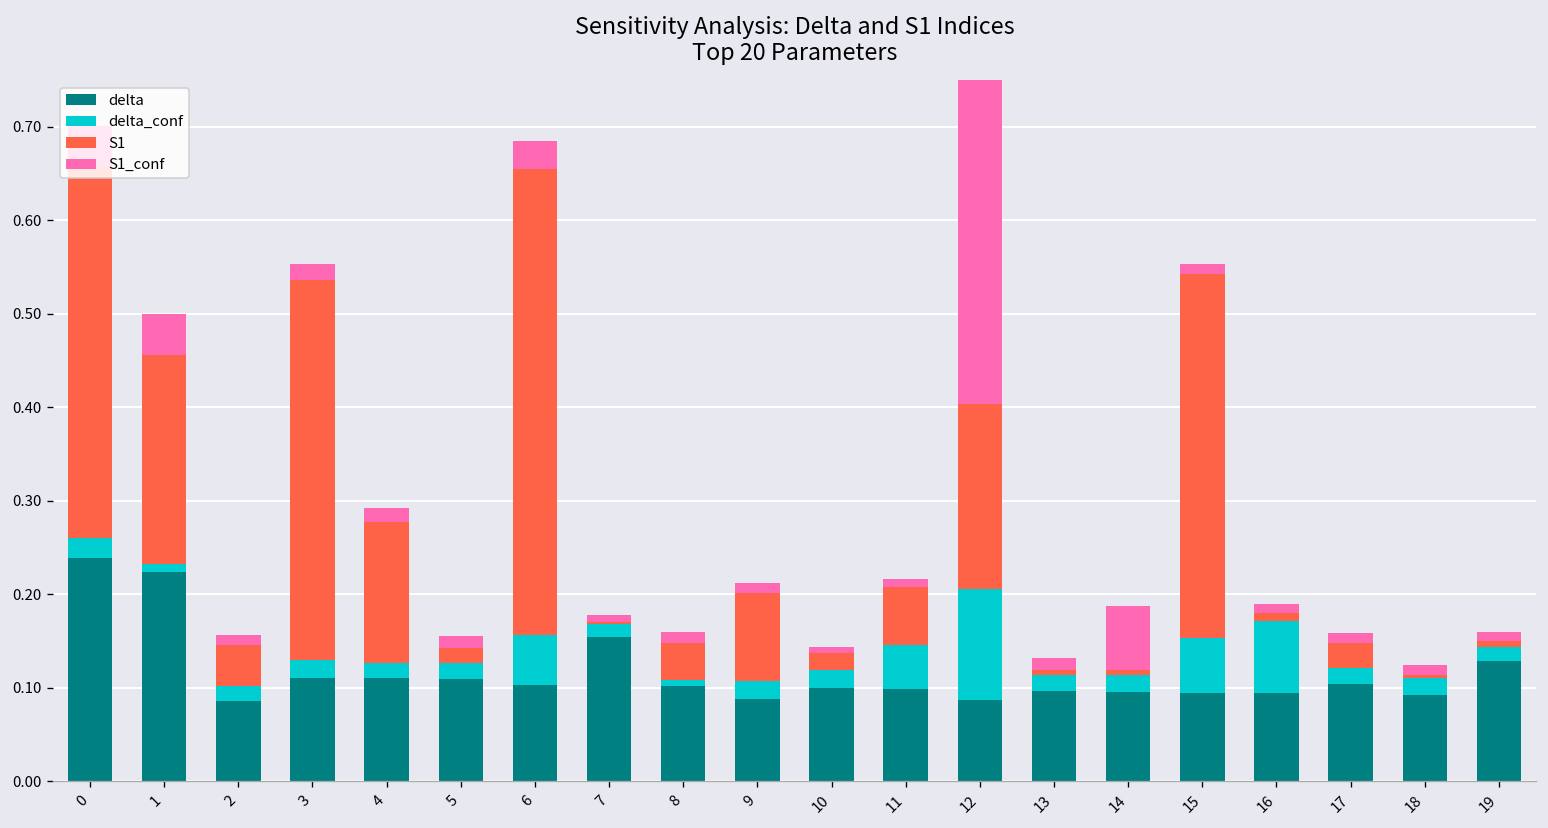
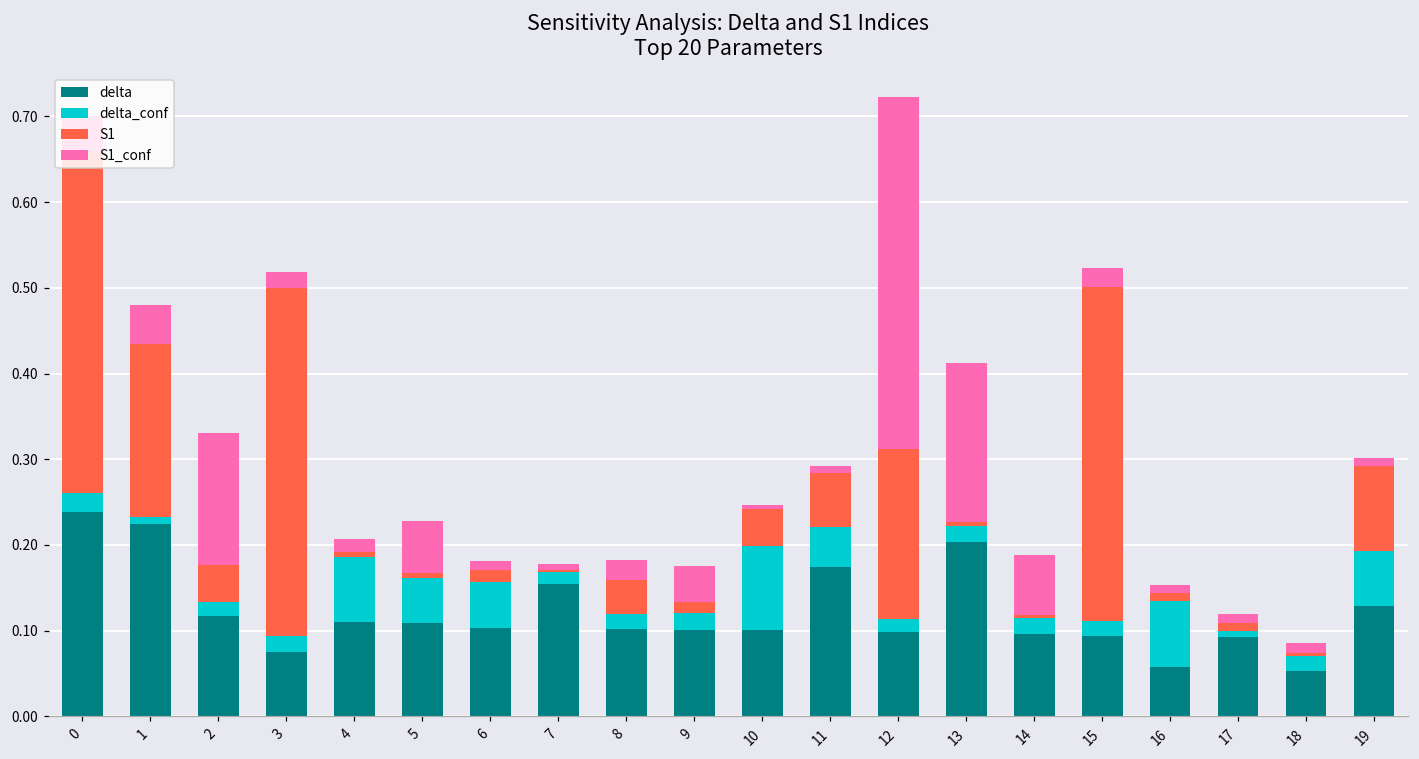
S1, 1: 0.22 -> 0.20
delta, 2: 0.09 -> 0.12
S1_conf, 2: 0.01 -> 0.15
delta, 3: 0.11 -> 0.08
delta_conf, 4: 0.02 -> 0.08
S1, 4: 0.15 -> 0.01
delta_conf, 5: 0.02 -> 0.05
S1, 5: 0.02 -> 0.01
S1_conf, 5: 0.01 -> 0.06
S1, 6: 0.50 -> 0.01
S1_conf, 6: 0.03 -> 0.01
delta_conf, 8: 0.01 -> 0.02
S1_conf, 8: 0.01 -> 0.02
delta, 9: 0.09 -> 0.10
S1, 9: 0.09 -> 0.01
S1_conf, 9: 0.01 -> 0.04
delta_conf, 10: 0.02 -> 0.10
S1, 10: 0.02 -> 0.04
delta, 11: 0.10 -> 0.17
delta, 12: 0.09 -> 0.10
delta_conf, 12: 0.12 -> 0.02
delta, 13: 0.10 -> 0.20
S1_conf, 13: 0.01 -> 0.19
delta_conf, 15: 0.06 -> 0.02
S1_conf, 15: 0.01 -> 0.02
delta, 16: 0.09 -> 0.06
delta, 17: 0.10 -> 0.09
delta_conf, 17: 0.02 -> 0.01
S1, 17: 0.03 -> 0.01
delta, 18: 0.09 -> 0.05
delta_conf, 19: 0.01 -> 0.06
S1, 19: 0.01 -> 0.10
